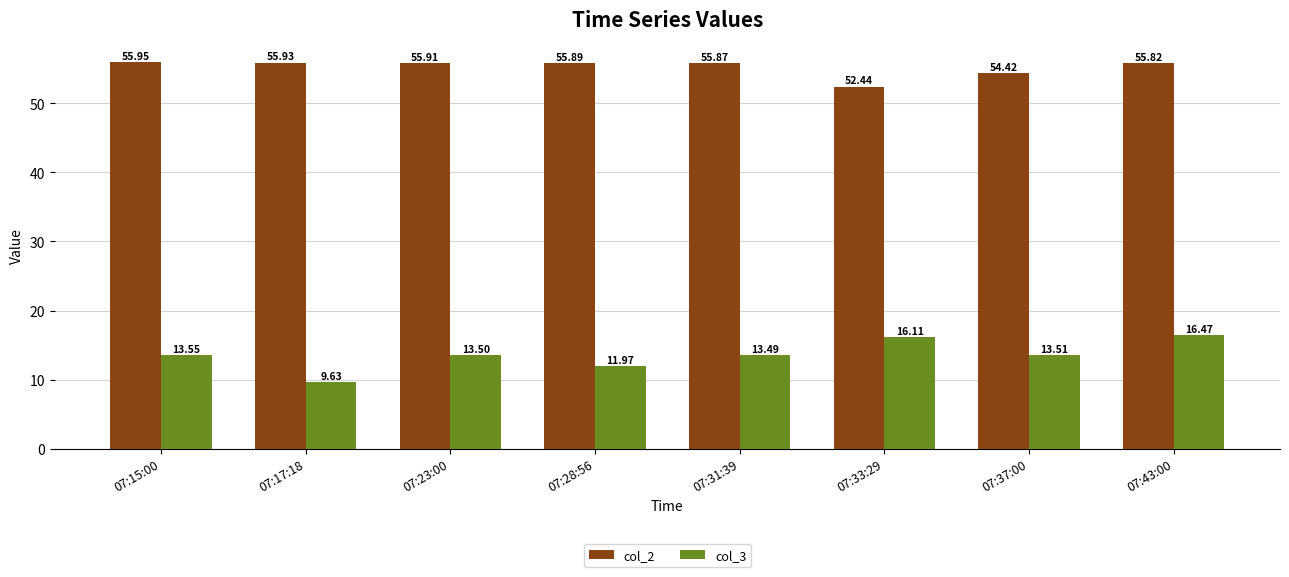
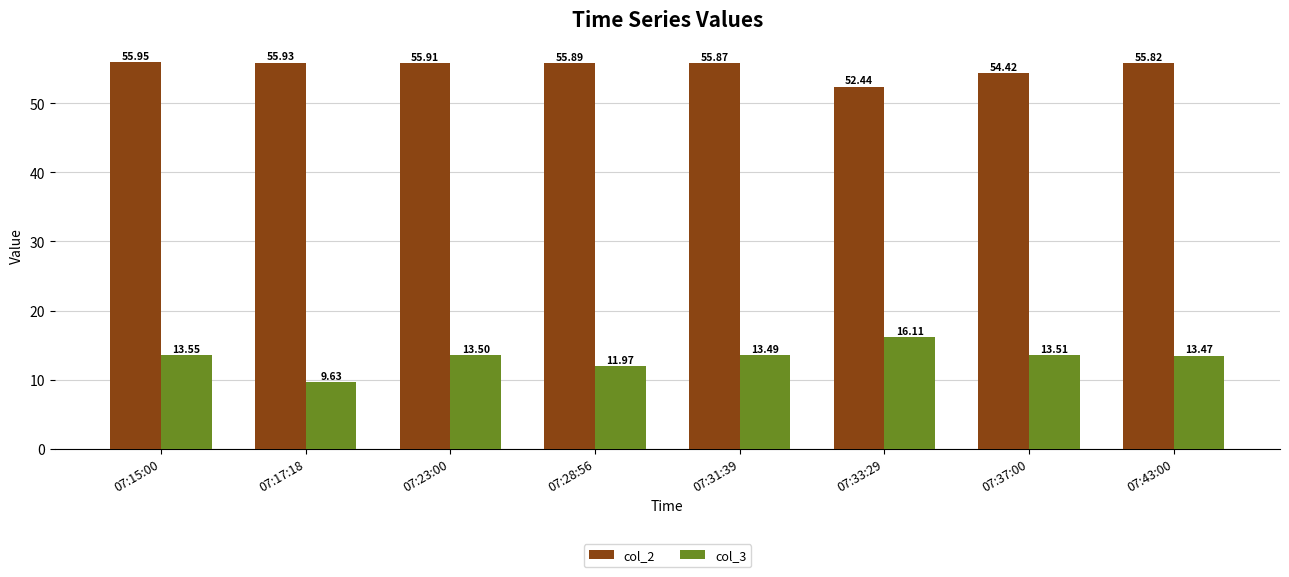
col_3, 07:43:00: 16.47 -> 13.47
